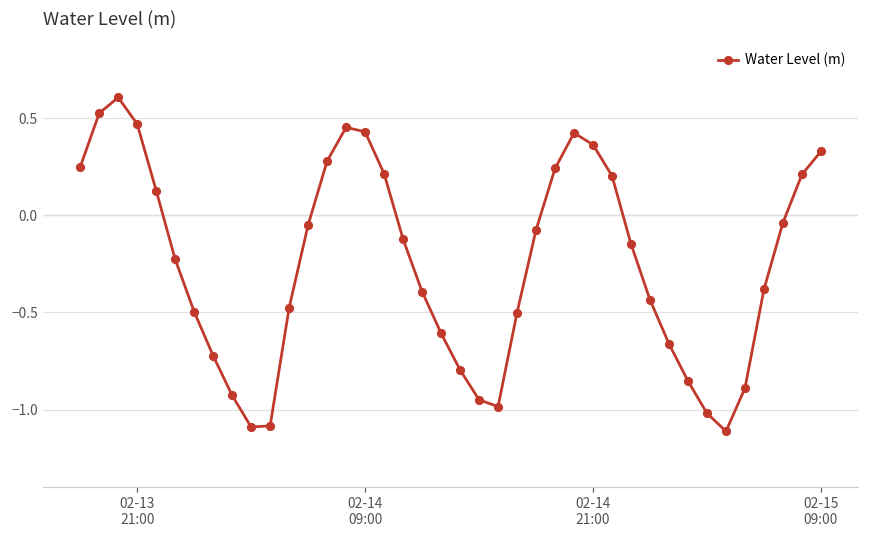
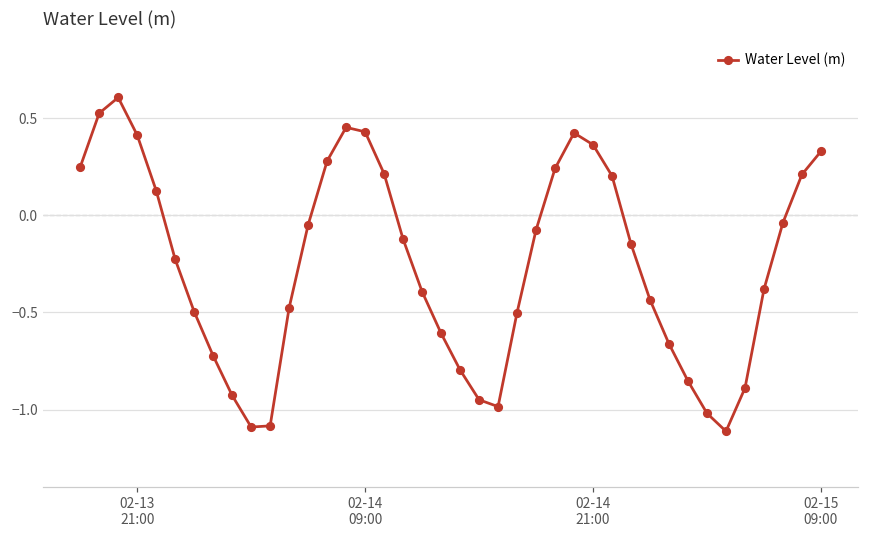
02-13 21:00: 0.47 -> 0.41
